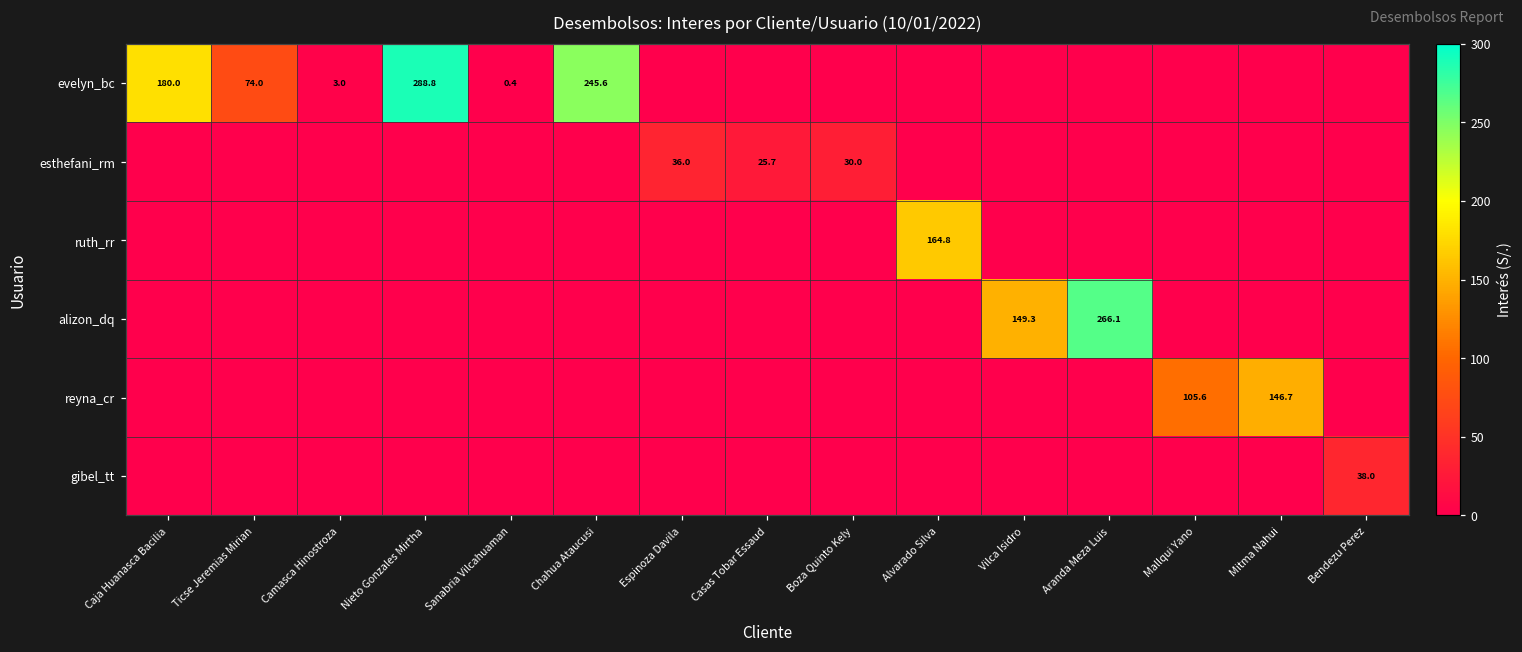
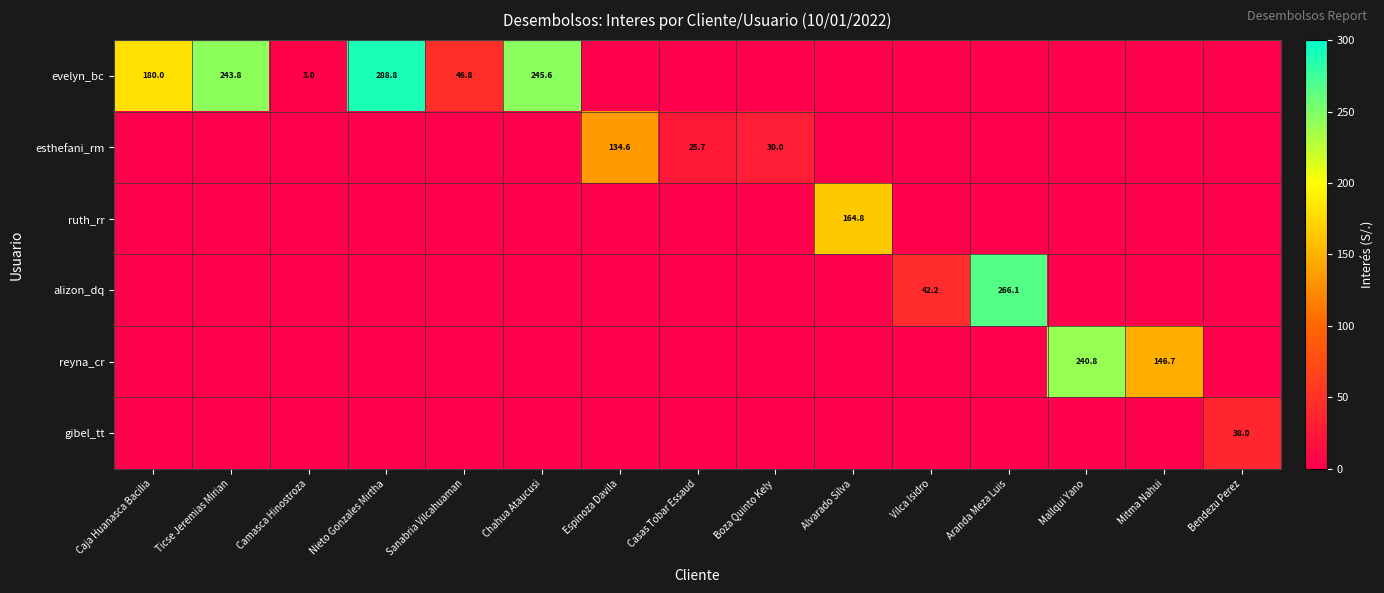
evelyn_bc, Ticse Jeremias Mirian: 74.0 -> 243.8
evelyn_bc, Sanabria Vilcahuaman: 0.4 -> 46.8
esthefani_rm, Espinoza Davila: 36.0 -> 134.6
alizon_dq, Vilca Isidro: 149.3 -> 42.2
reyna_cr, Mallqui Yano: 105.6 -> 240.8
